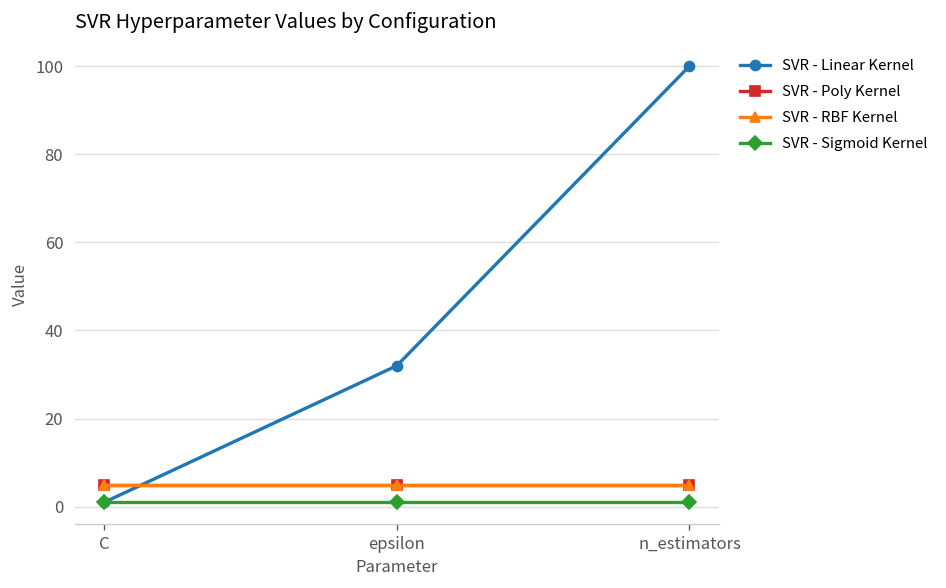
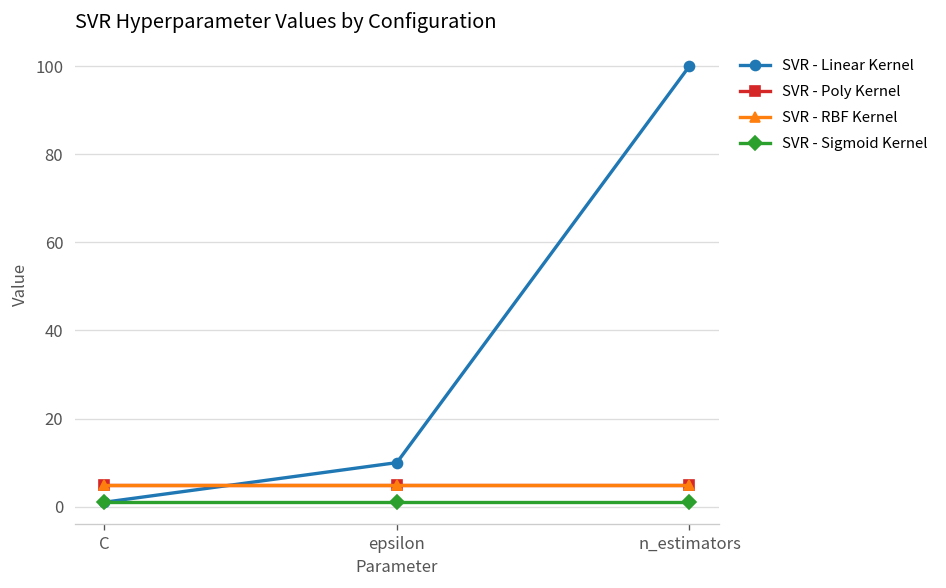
SVR - Linear Kernel, epsilon: 32 -> 10
